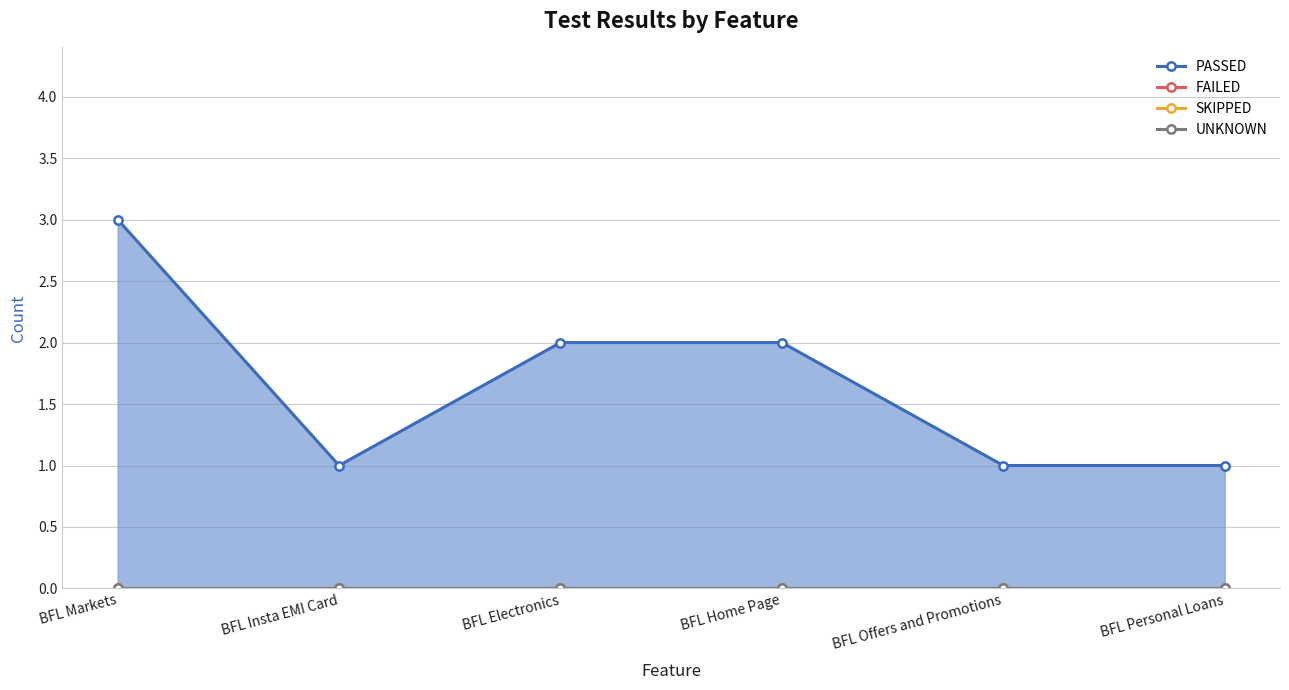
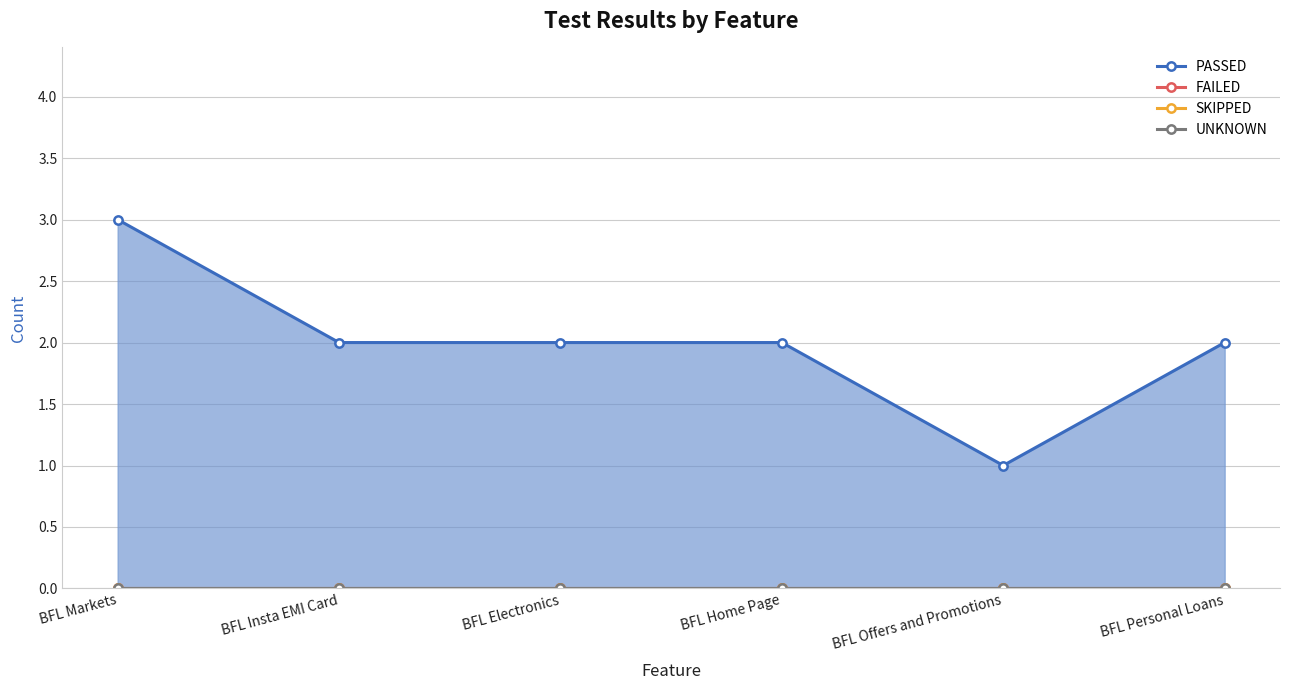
PASSED, BFL Insta EMI Card: 1 -> 2
PASSED, BFL Personal Loans: 1 -> 2
